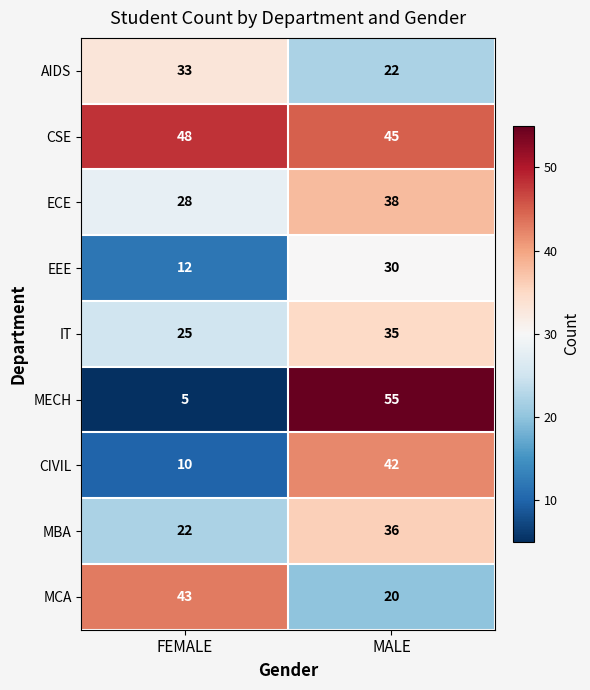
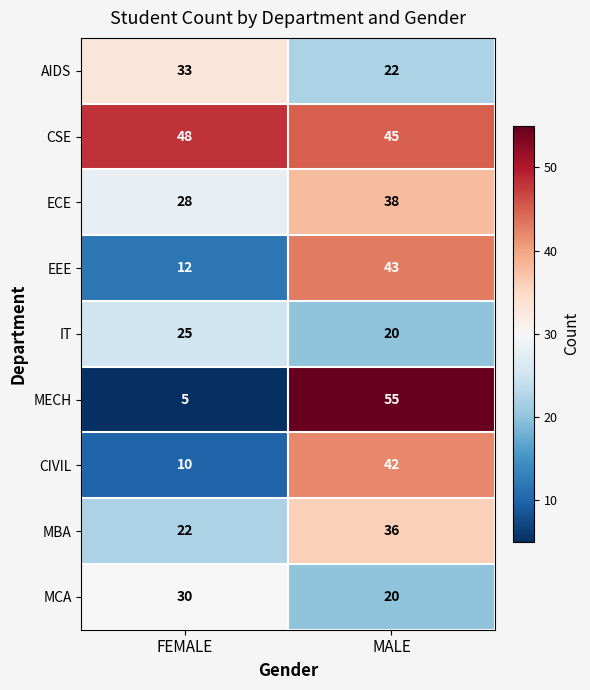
EEE, MALE: 30 -> 43
IT, MALE: 35 -> 20
MCA, FEMALE: 43 -> 30
